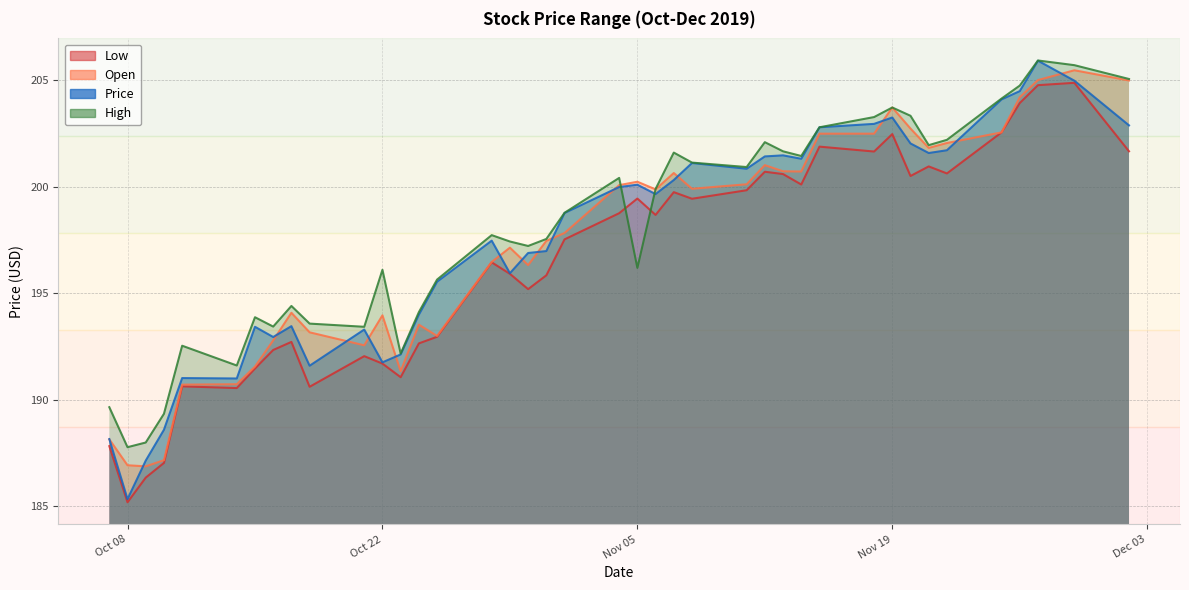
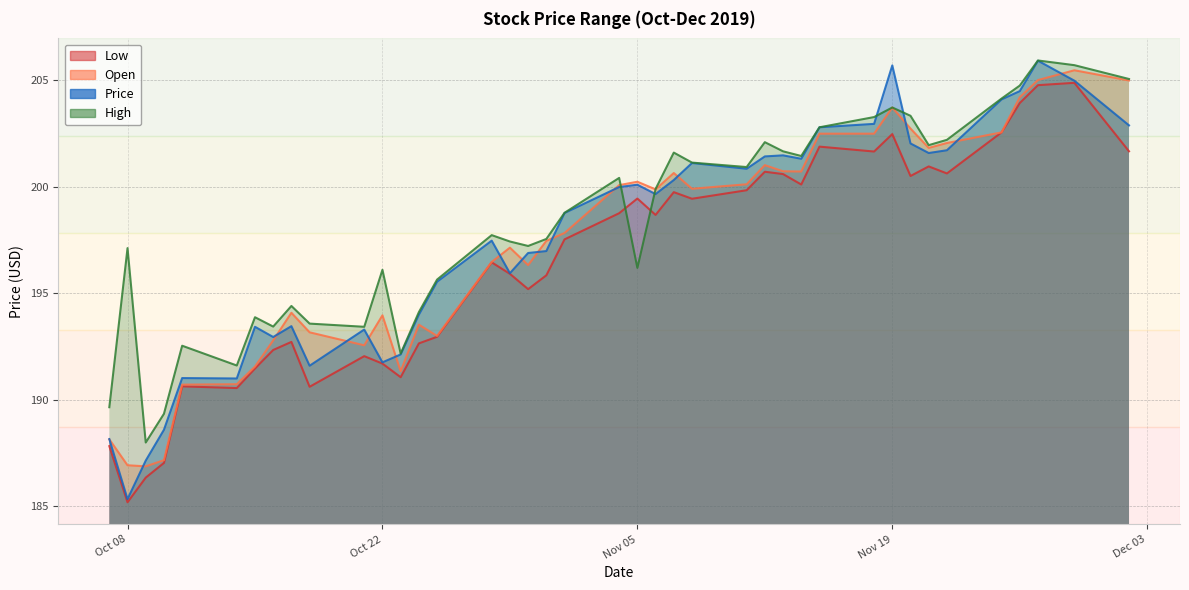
High, Oct 08: 187.8 -> 197.1
Price, Nov 19: 203.3 -> 205.7
